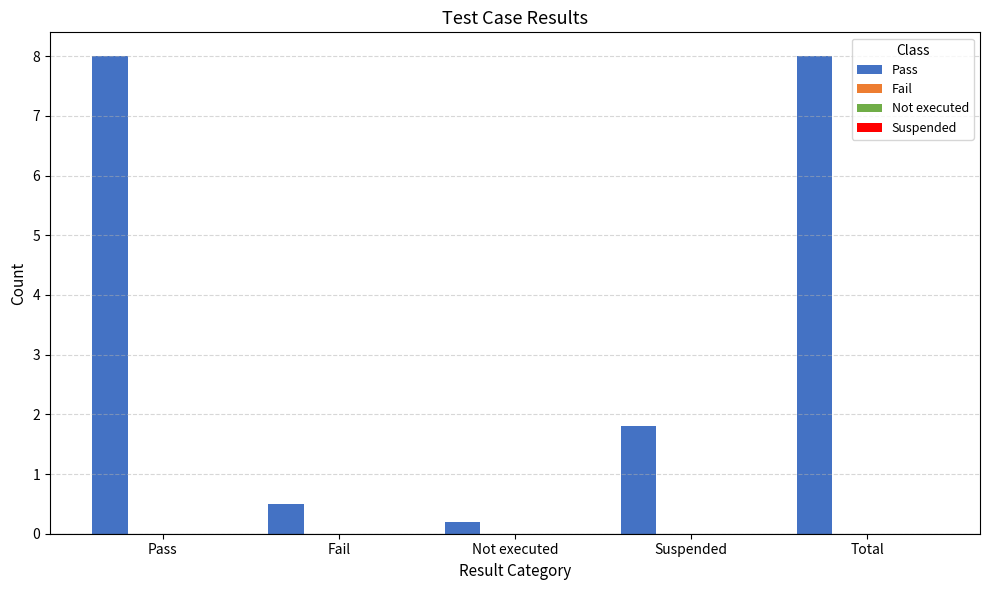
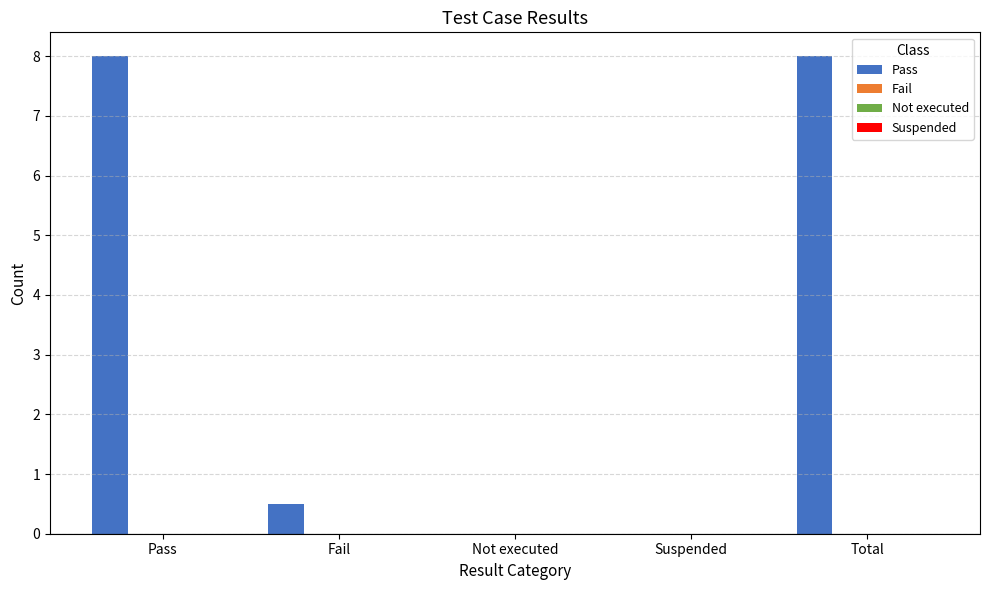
Pass, Not executed: 0.2 -> 0.0
Pass, Suspended: 1.8 -> 0.0
